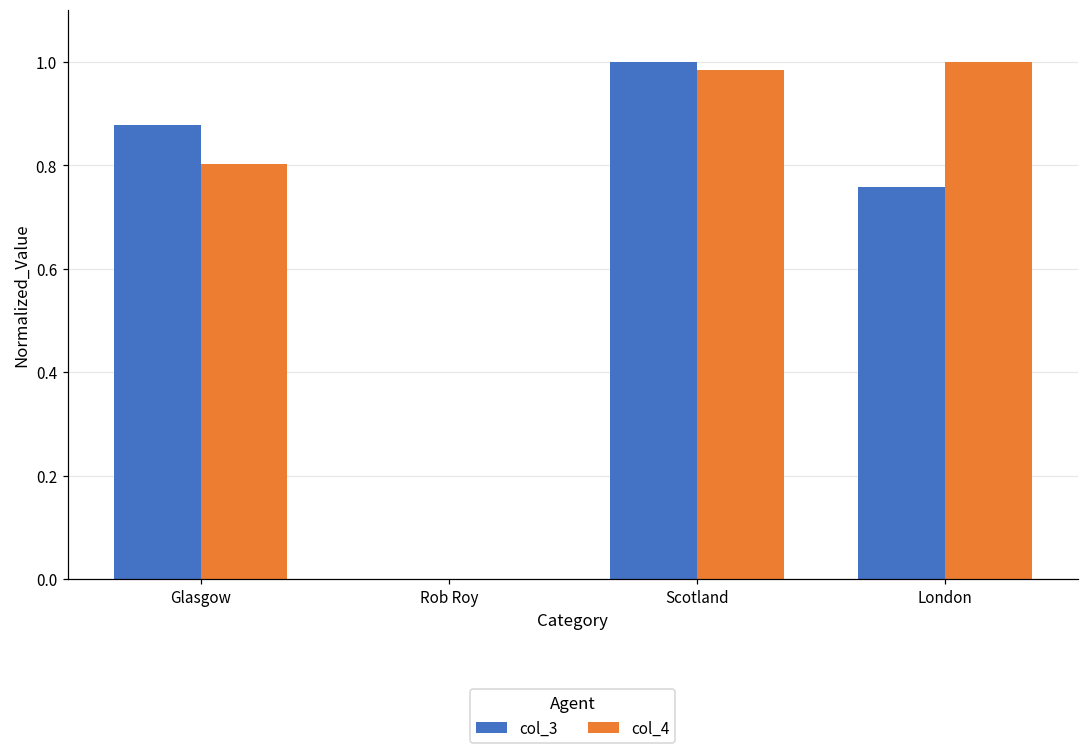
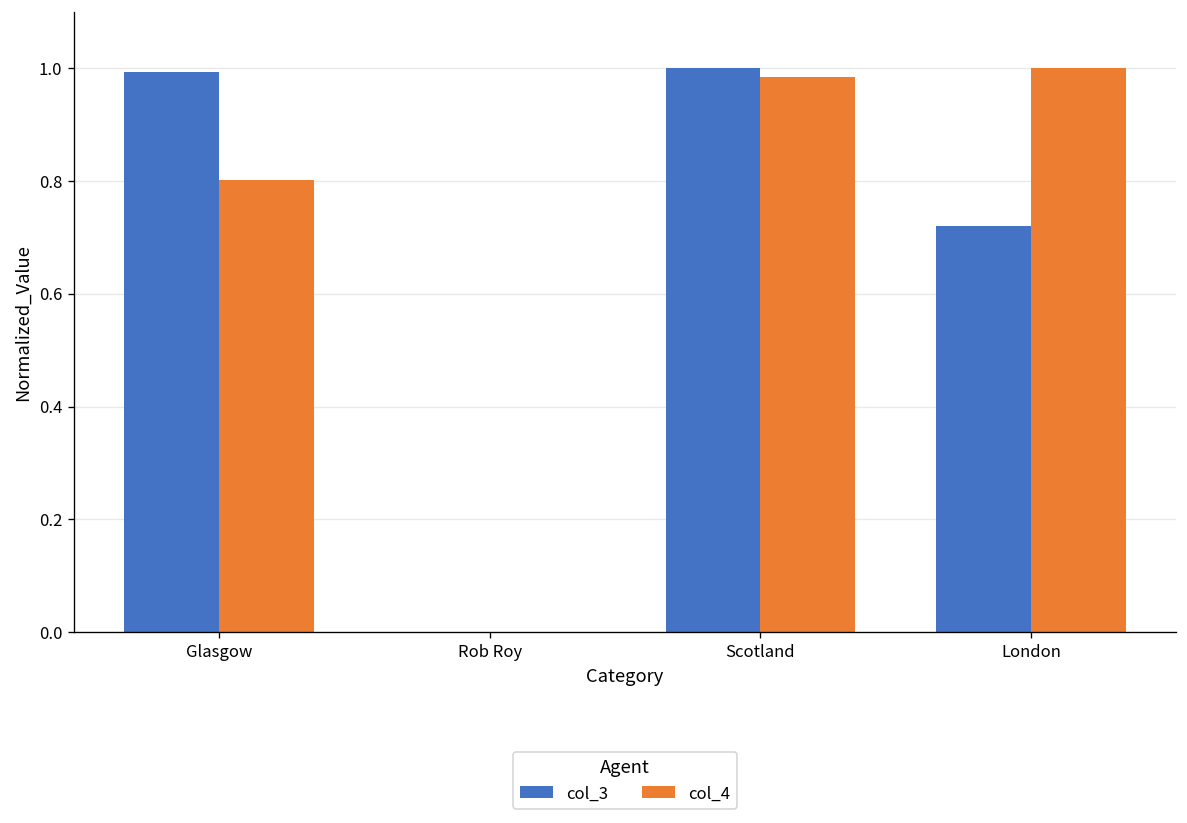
col_3, Glasgow: 0.88 -> 0.99
col_3, London: 0.76 -> 0.72
